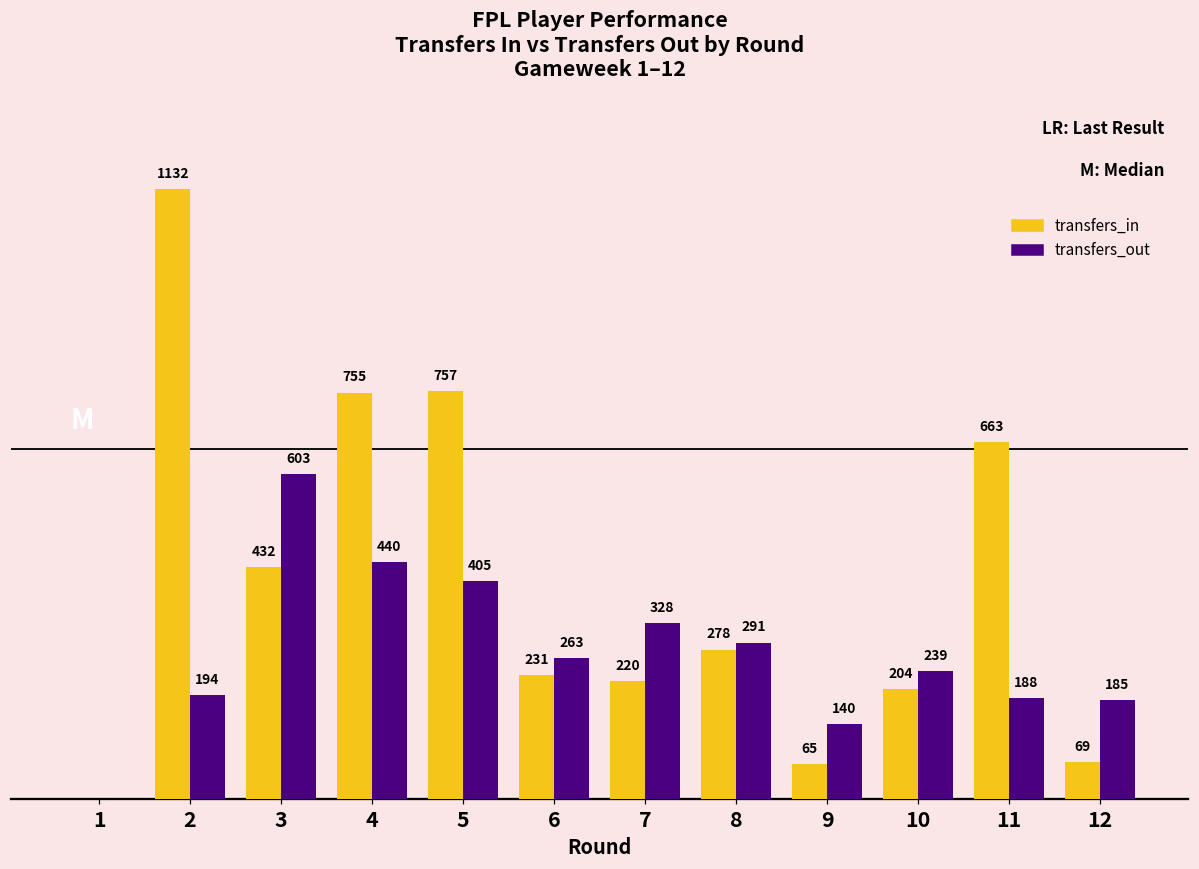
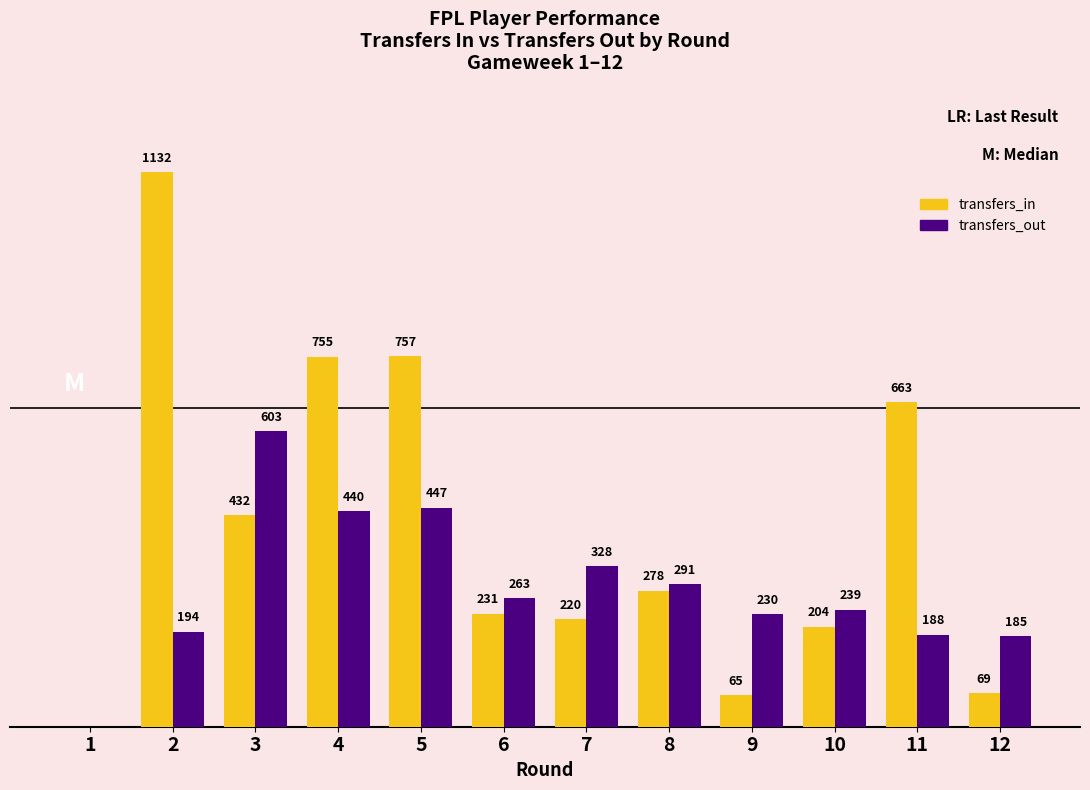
transfers_out, 5: 405 -> 447
transfers_out, 9: 140 -> 230
